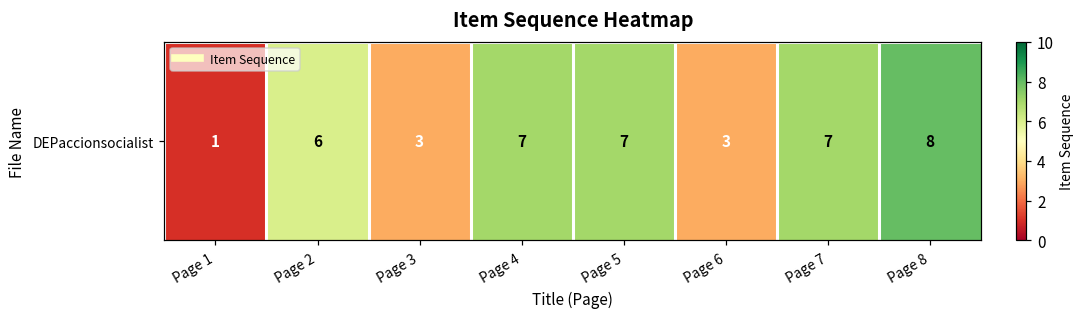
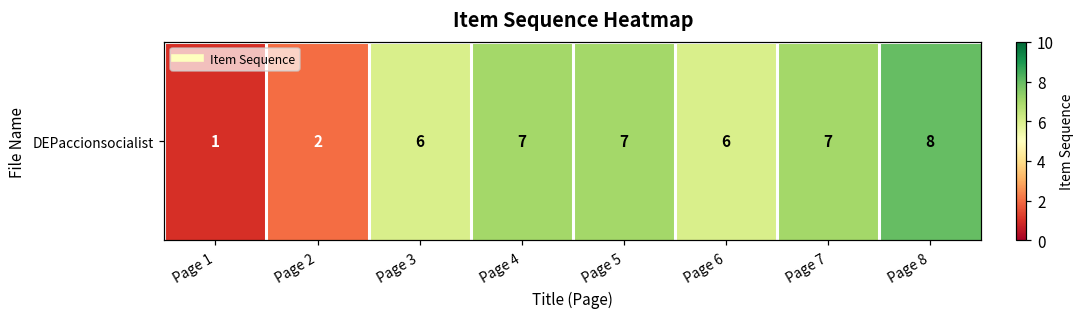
DEPaccionsocialist, Page 2: 6 -> 2
DEPaccionsocialist, Page 3: 3 -> 6
DEPaccionsocialist, Page 6: 3 -> 6
